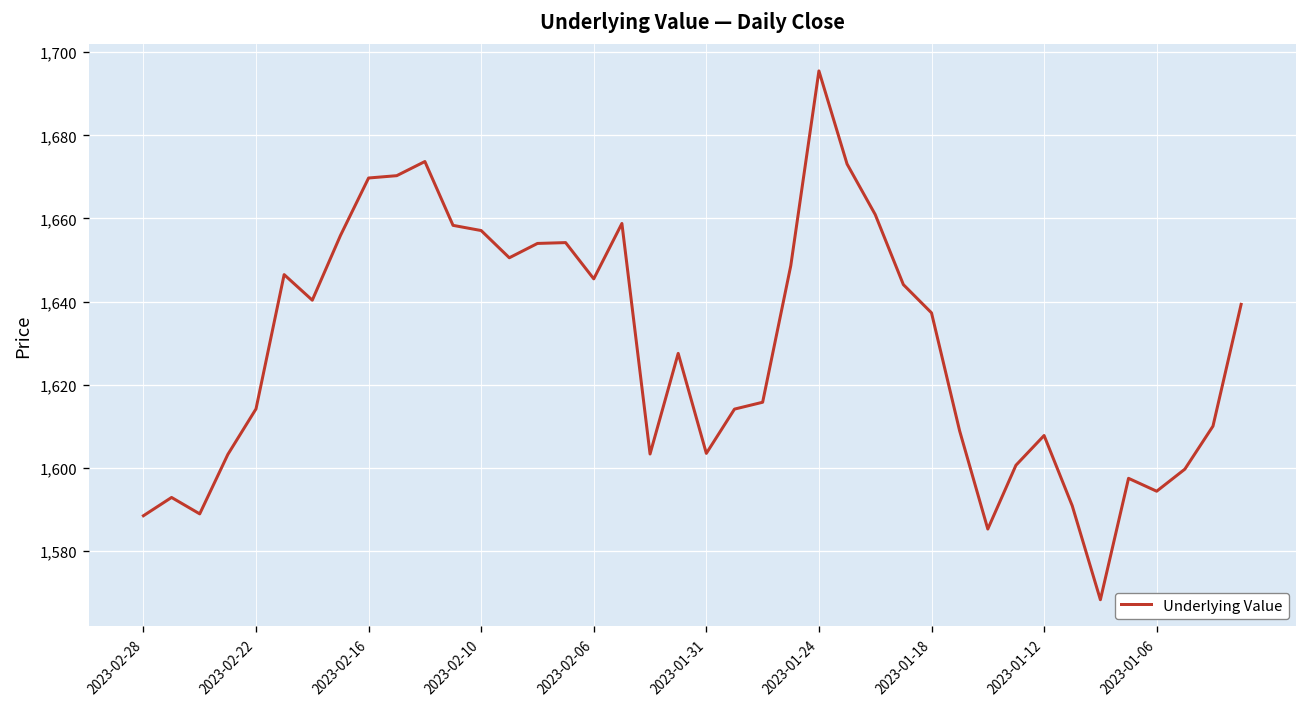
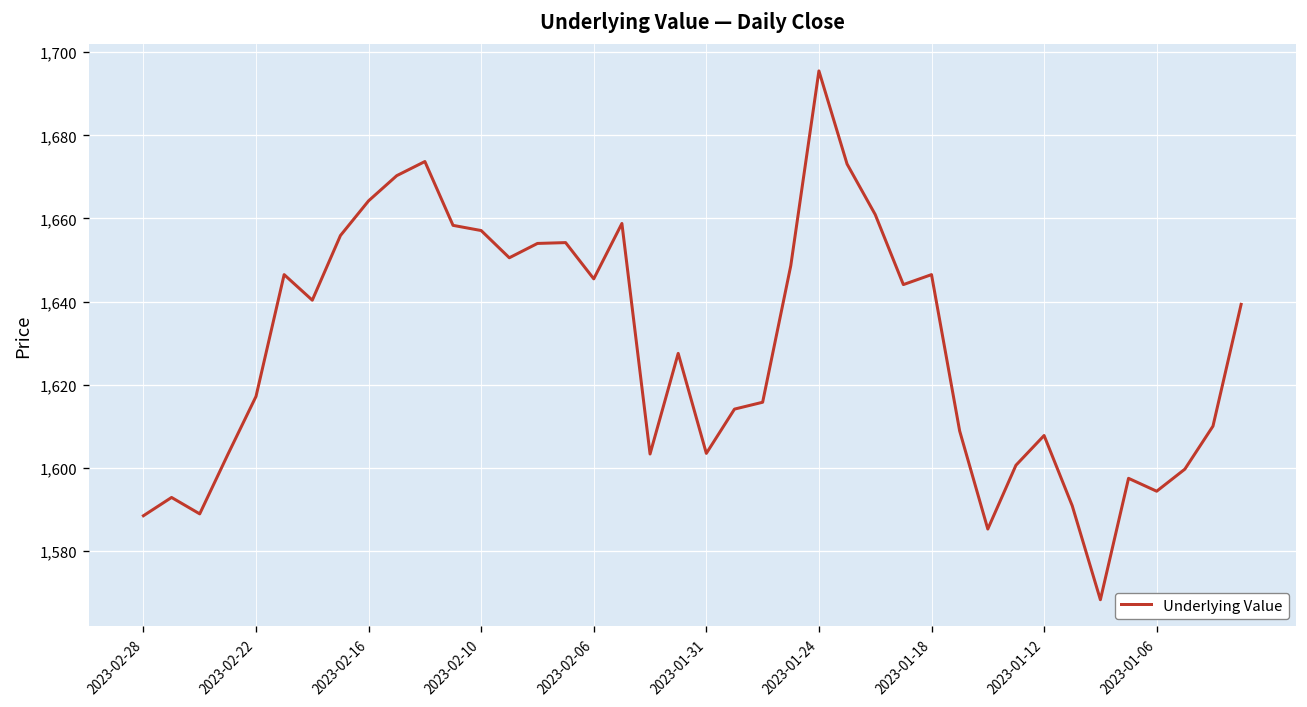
2023-02-22: 1,614 -> 1,617
2023-02-16: 1,670 -> 1,664
2023-01-18: 1,637 -> 1,647
